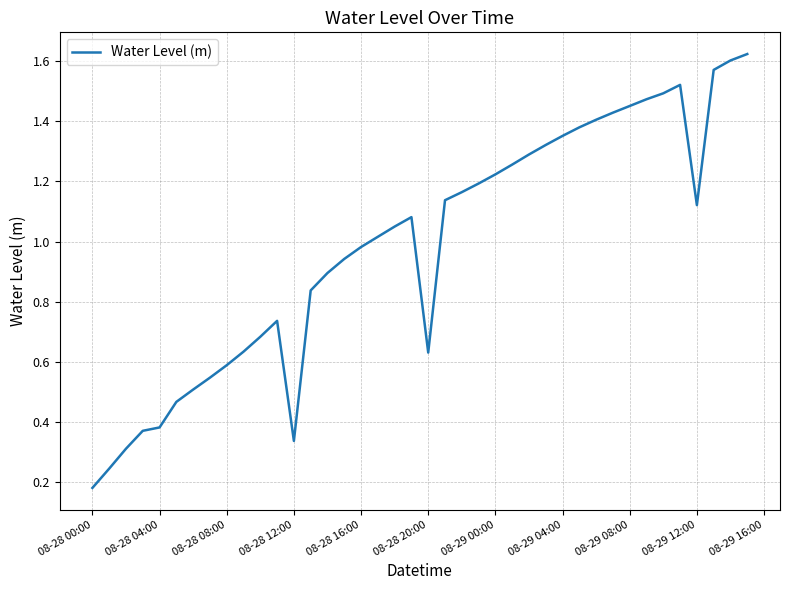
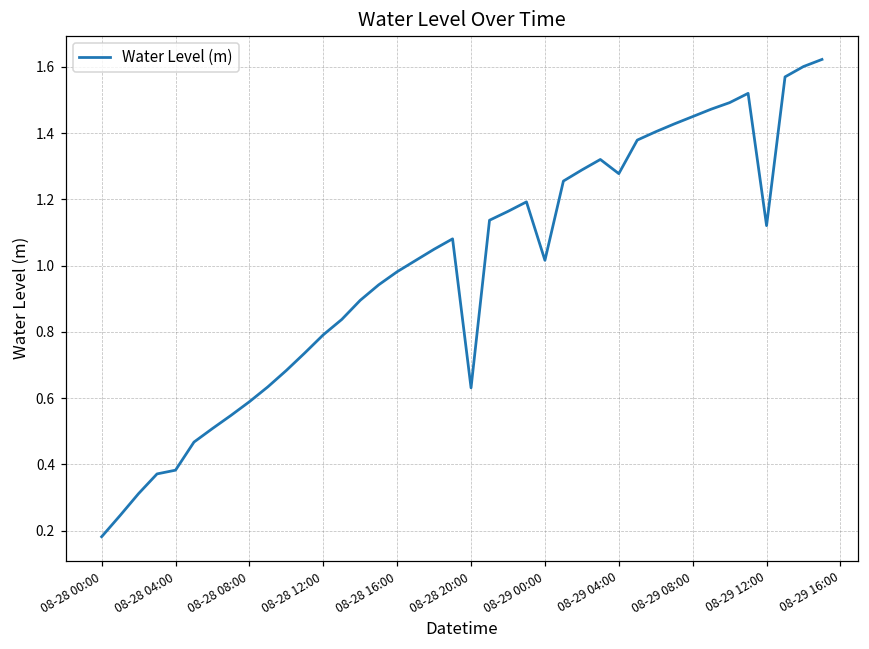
08-28 12:00: 0.34 -> 0.79
08-29 00:00: 1.22 -> 1.02
08-29 04:00: 1.35 -> 1.28
